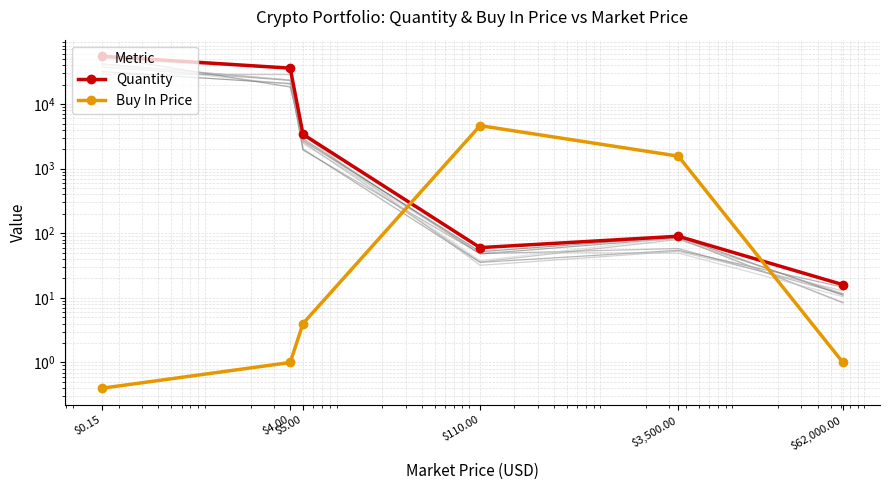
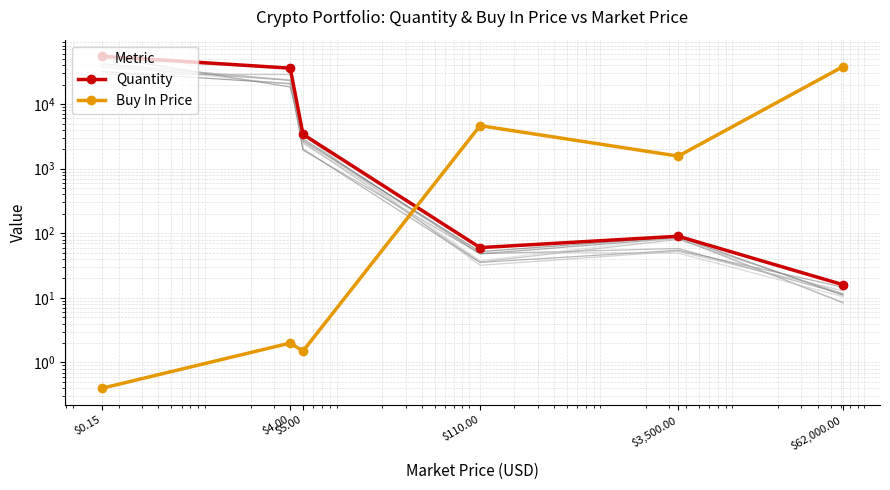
Buy In Price, $4.00: 1 -> 2
Buy In Price, $5.00: 4 -> 1.5
Buy In Price, $62,000.00: 1 -> 40000
